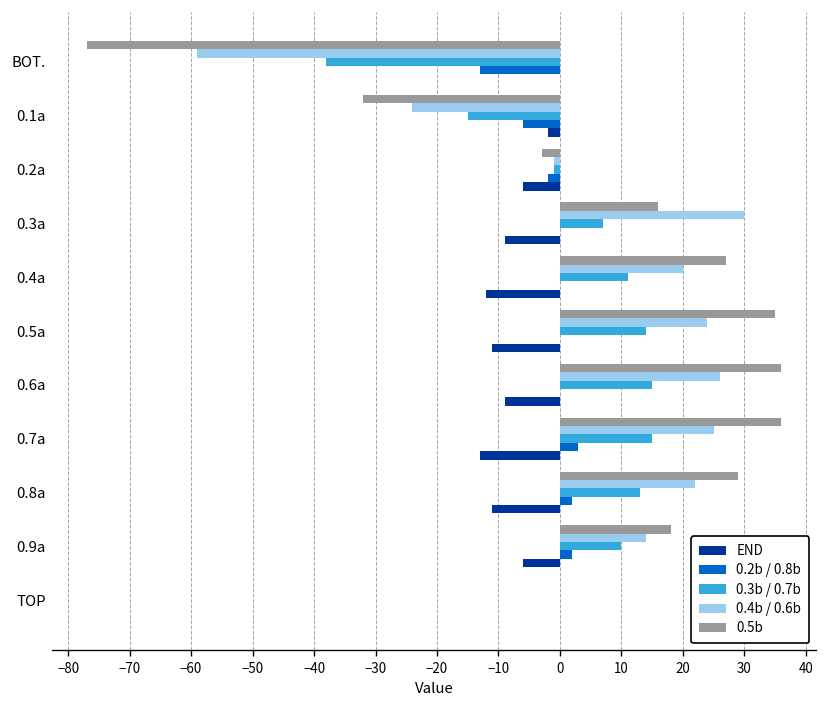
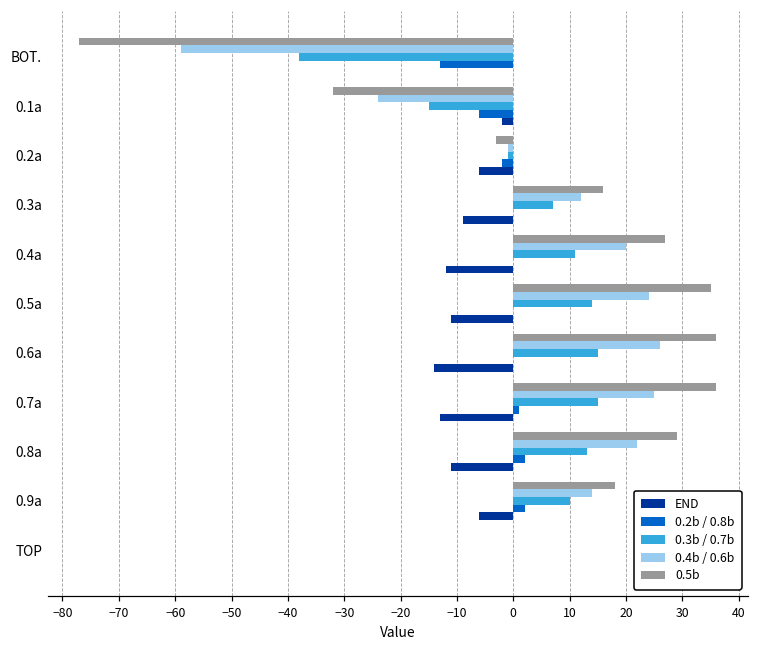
0.4b / 0.6b, 0.3a: 30 -> 12
END, 0.6a: -9 -> -14
0.2b / 0.8b, 0.7a: 3 -> 1
